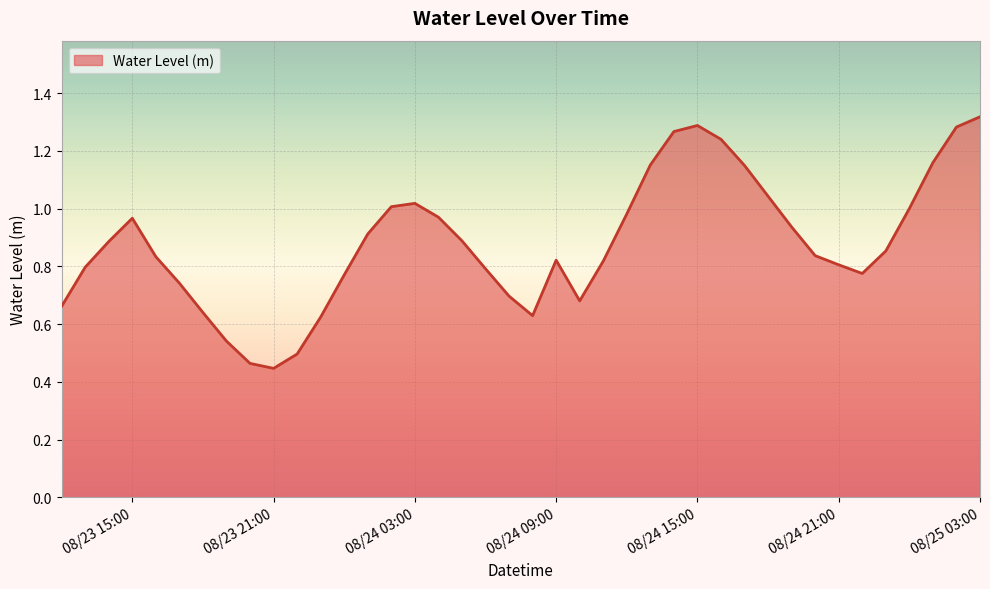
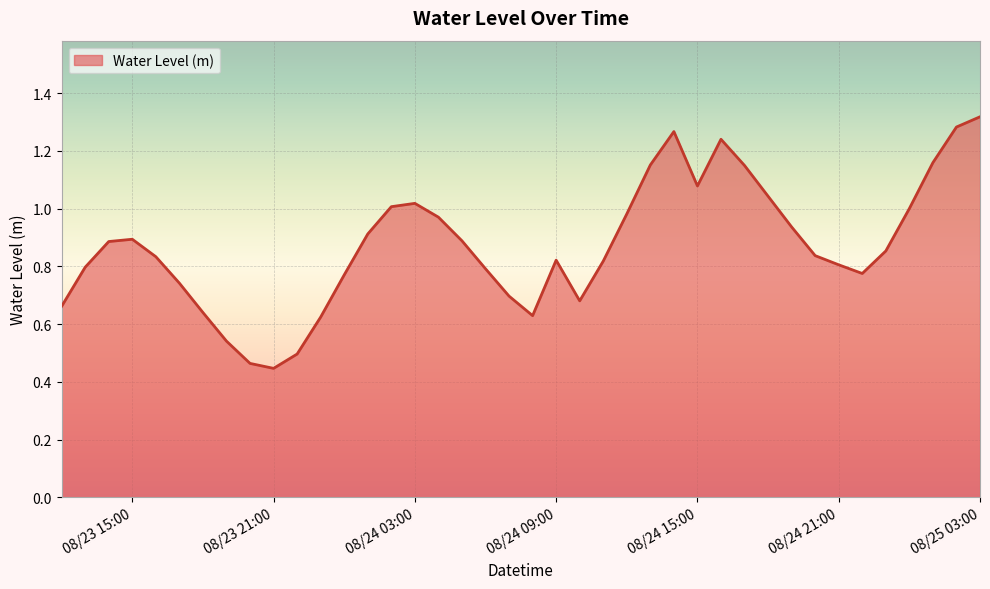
08/23 15:00: 0.97 -> 0.89
08/24 15:00: 1.29 -> 1.08
